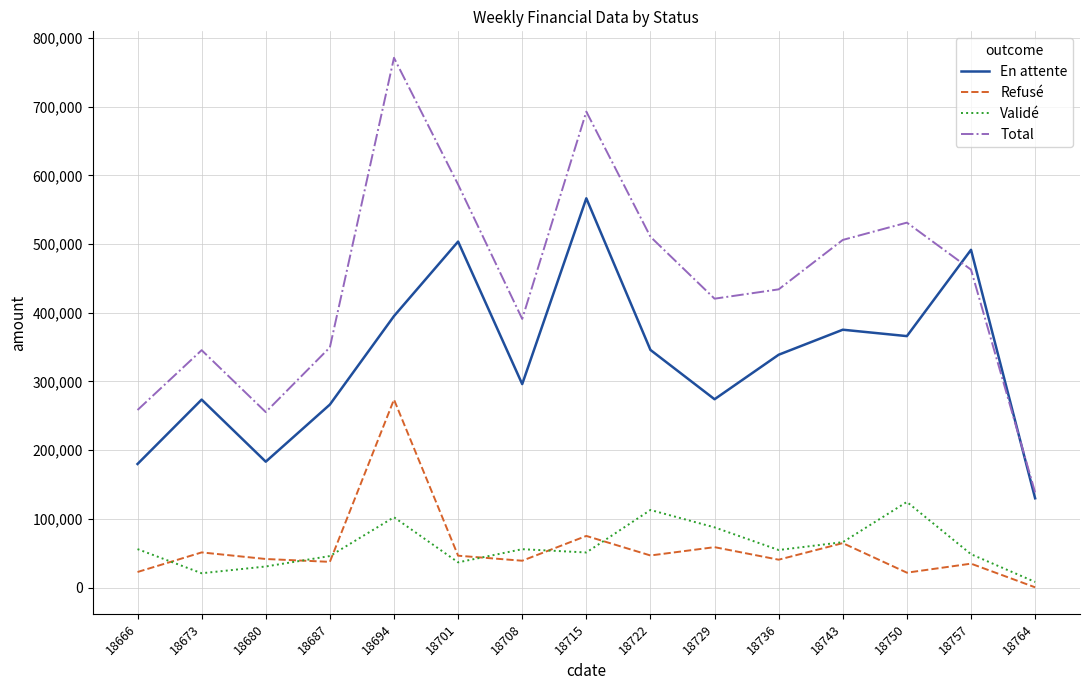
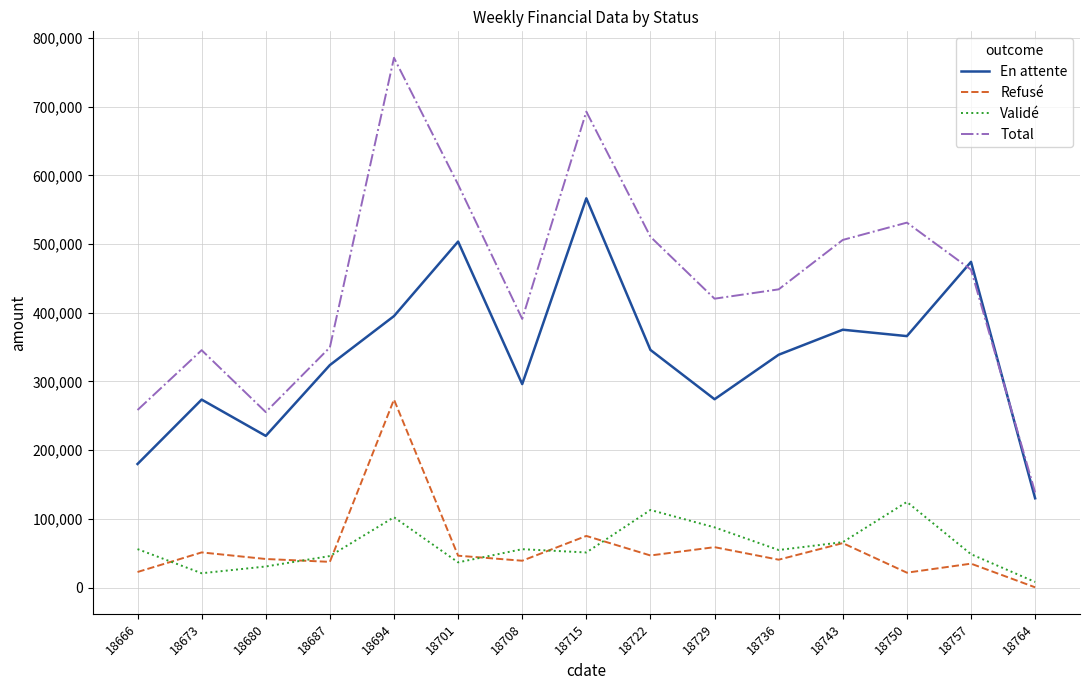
En attente, 18680: 180,000 -> 220,000
En attente, 18687: 270,000 -> 320,000
En attente, 18757: 490,000 -> 470,000
